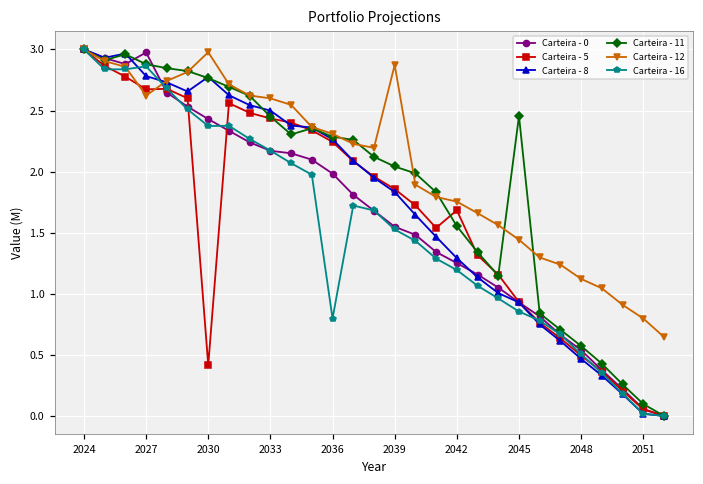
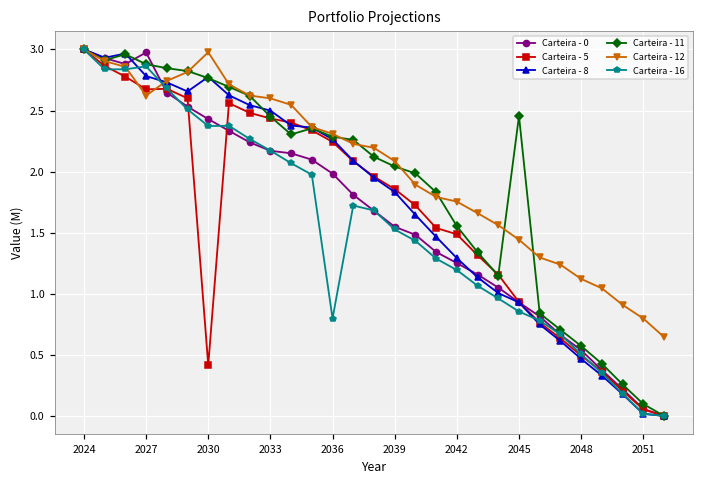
Carteira - 12, 2039: 2.87 -> 2.09
Carteira - 5, 2042: 1.68 -> 1.49
